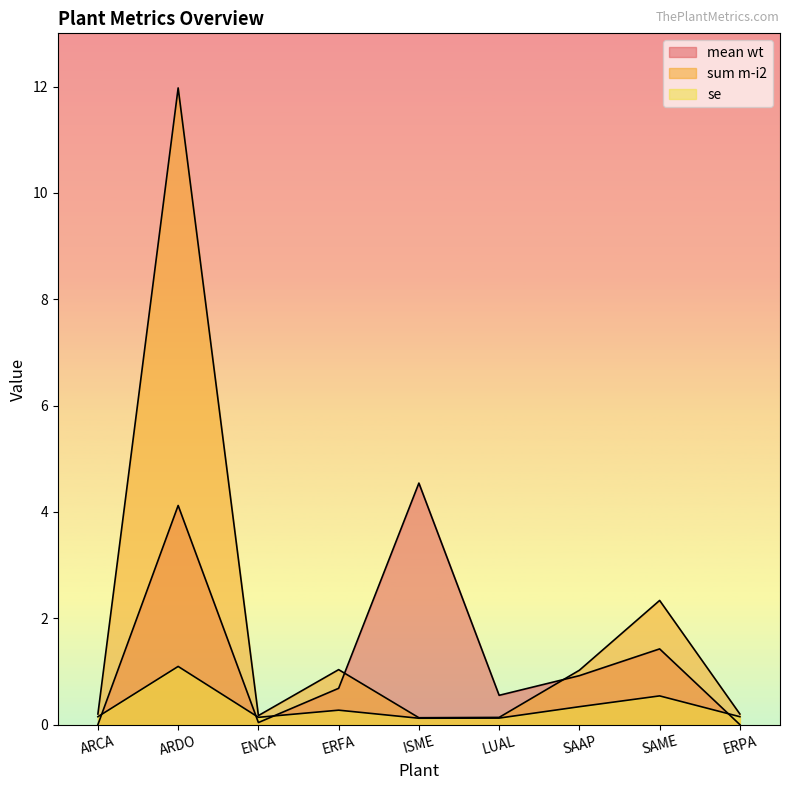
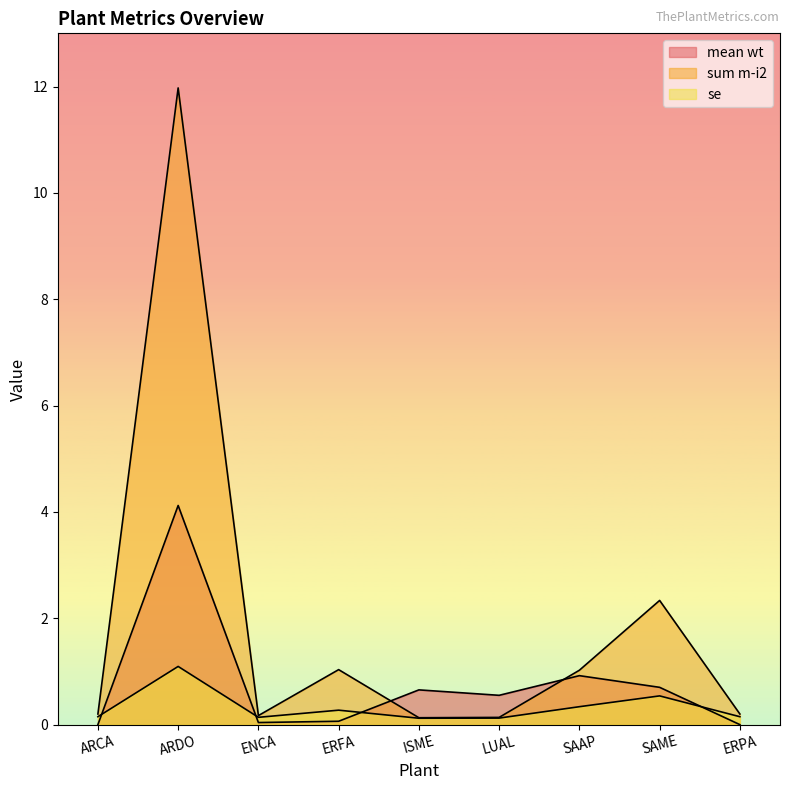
mean wt, ERFA: 0.7 -> 0.1
mean wt, ISME: 4.5 -> 0.7
mean wt, SAME: 1.4 -> 0.7
